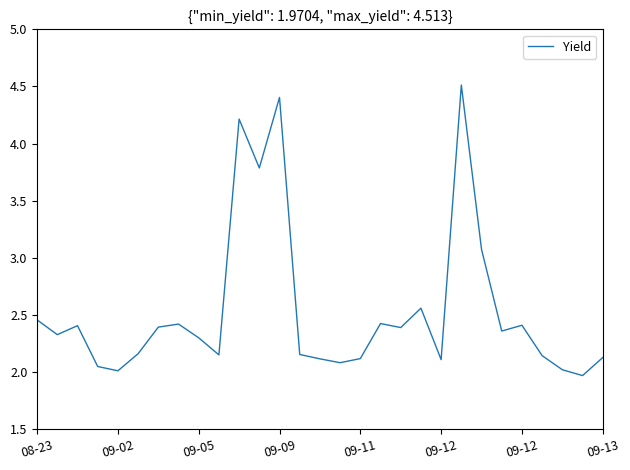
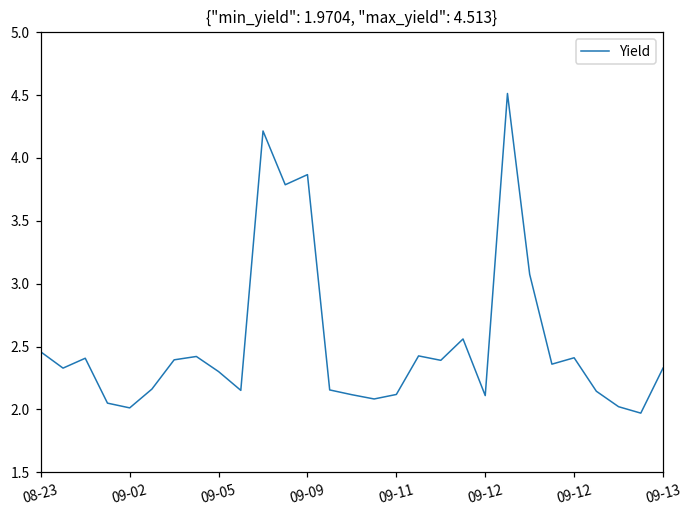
09-09: 4.40 -> 3.87
09-13: 2.13 -> 2.33
